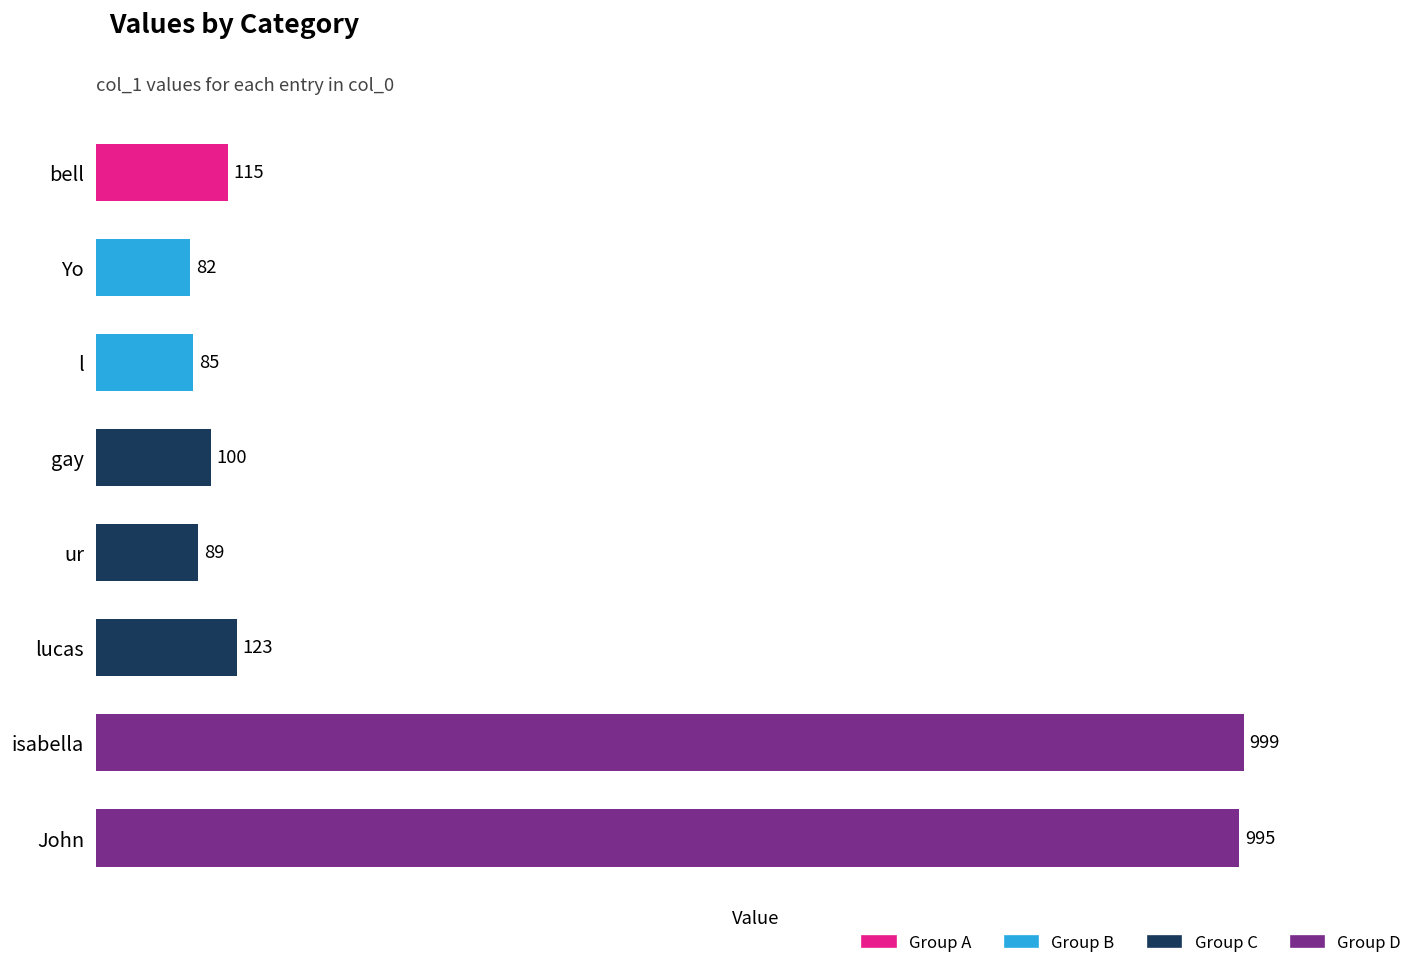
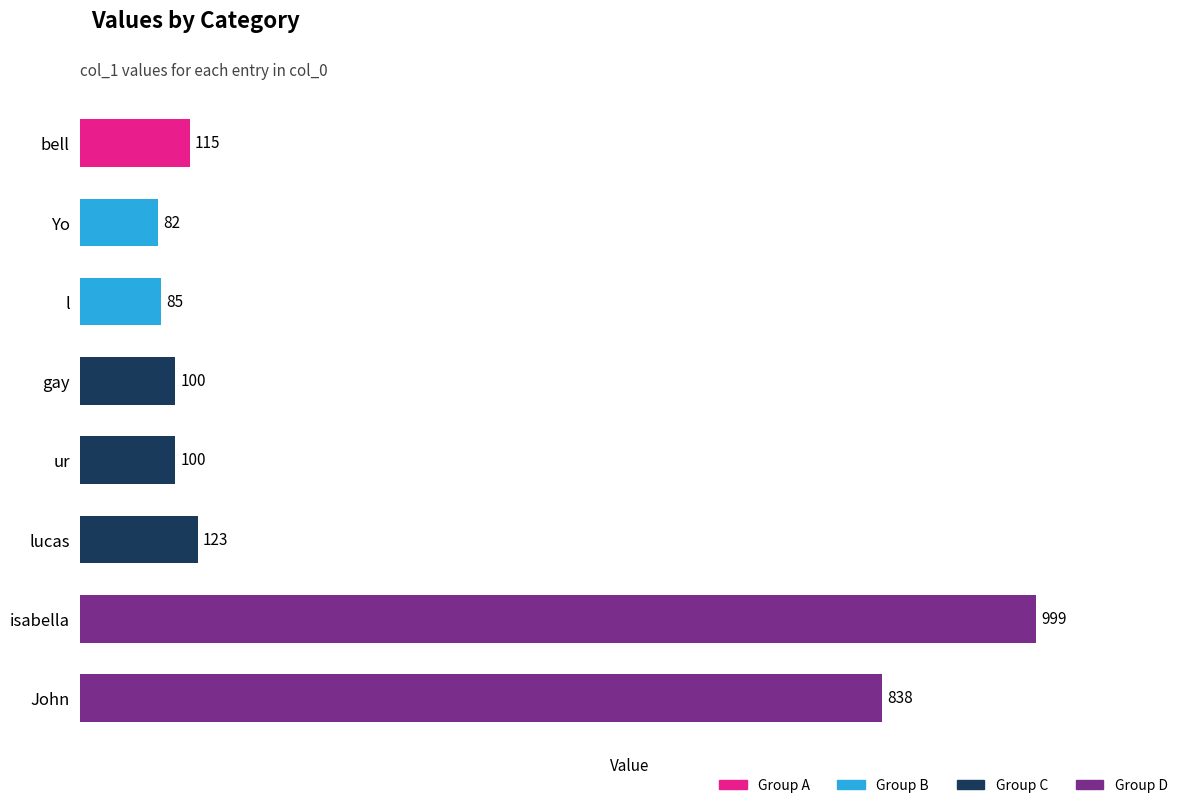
ur: 89 -> 100
John: 995 -> 838
